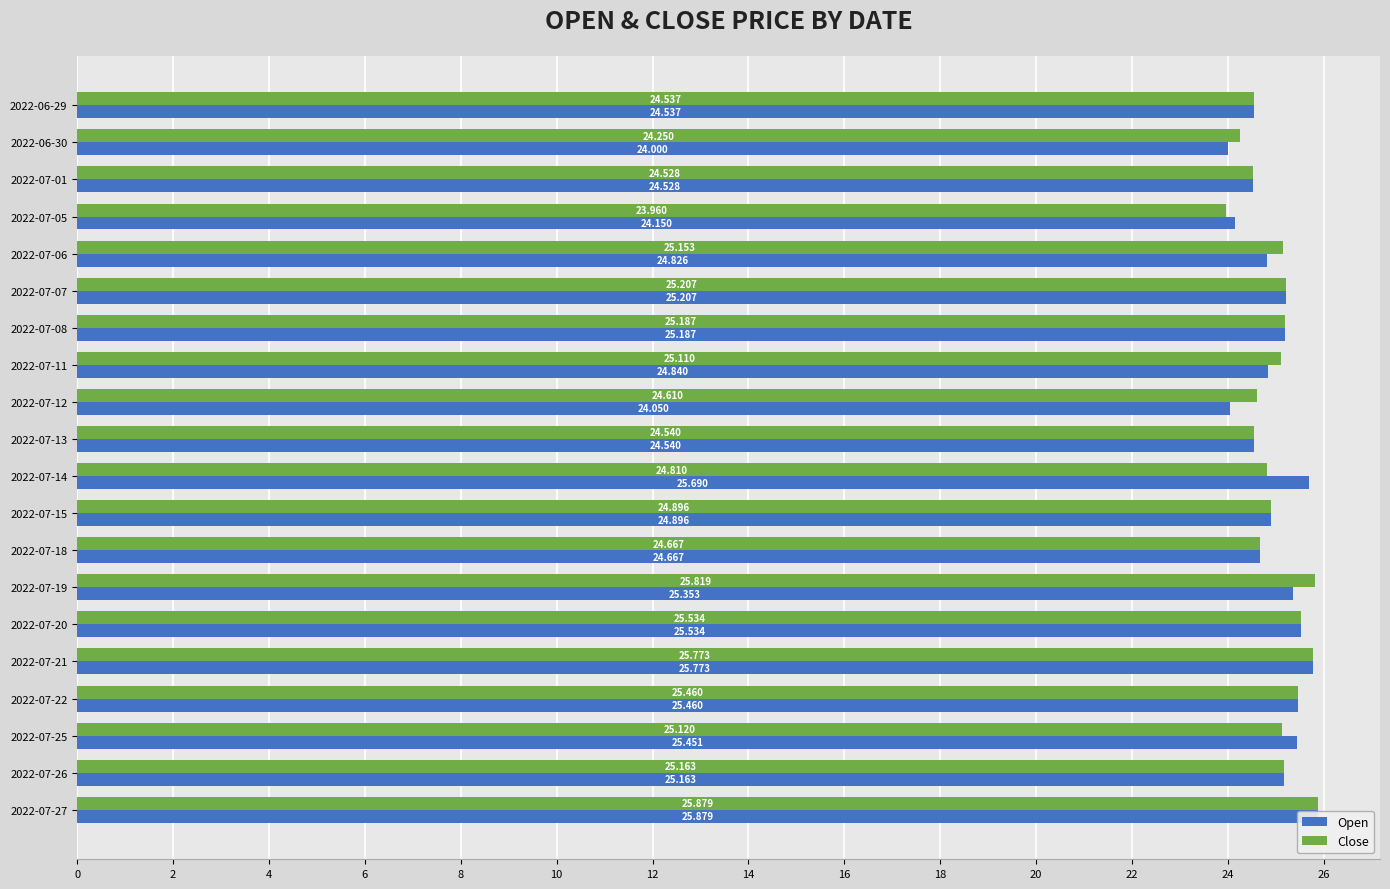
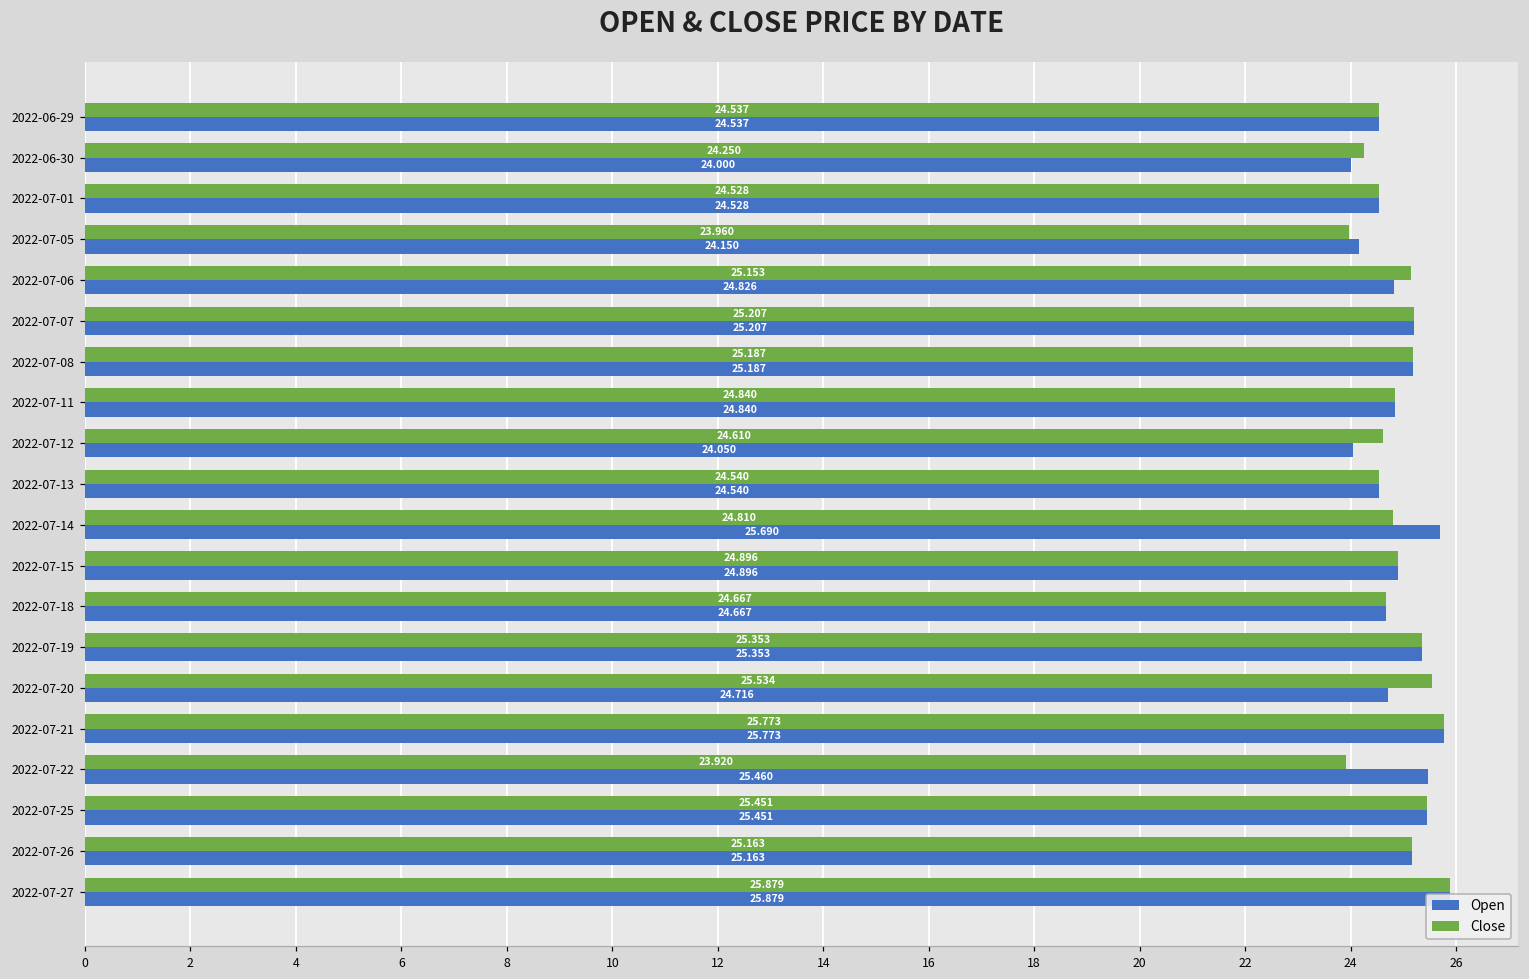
Close, 2022-07-11: 25.110 -> 24.840
Close, 2022-07-19: 25.819 -> 25.353
Open, 2022-07-20: 25.534 -> 24.716
Close, 2022-07-22: 25.460 -> 23.920
Close, 2022-07-25: 25.120 -> 25.451
